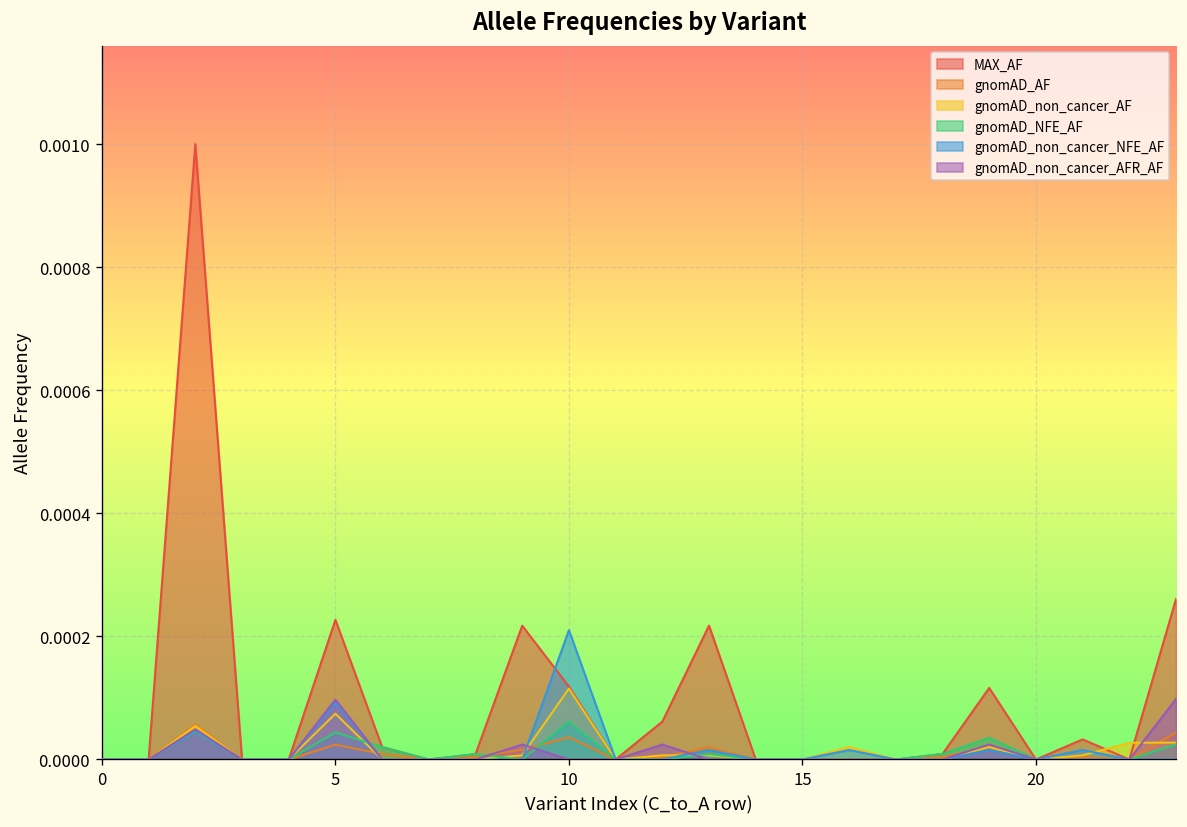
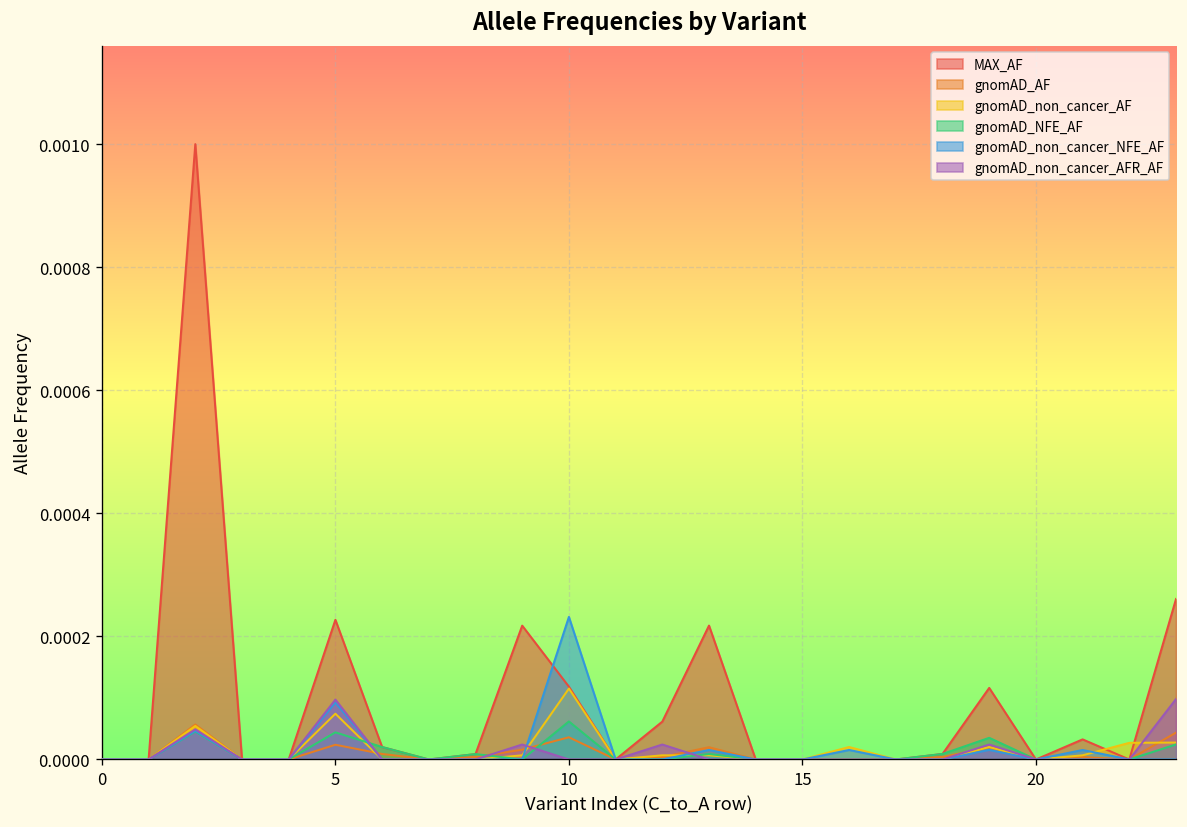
gnomAD_non_cancer_NFE_AF, 10: 0.00021 -> 0.00023
